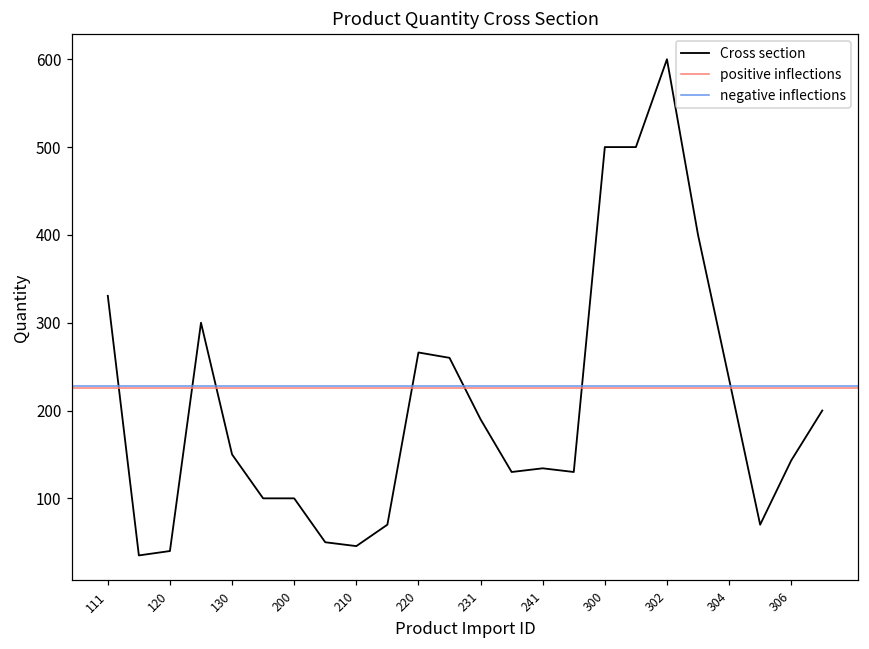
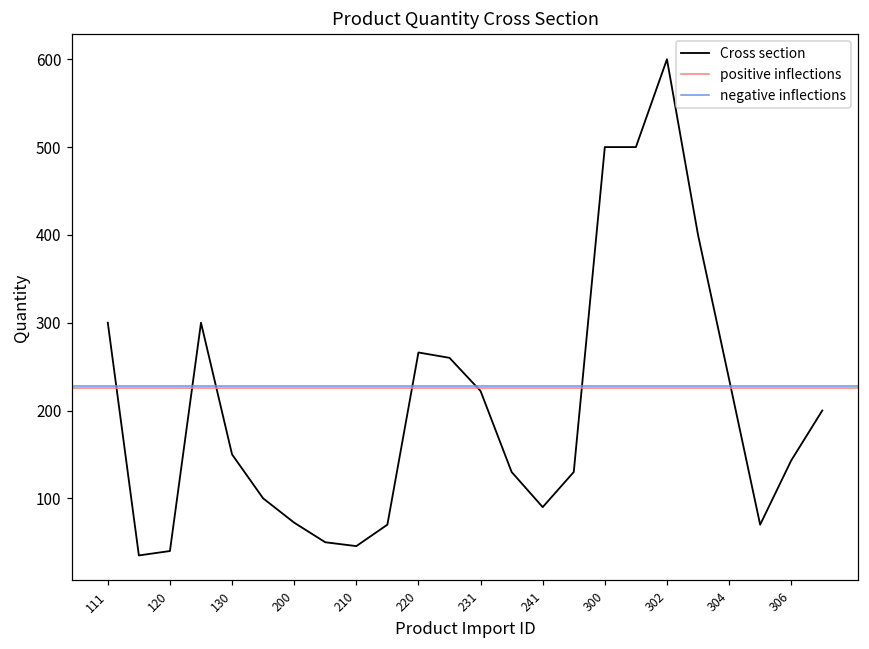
111: 330 -> 300
200: 100 -> 70
231: 190 -> 220
241: 130 -> 90
